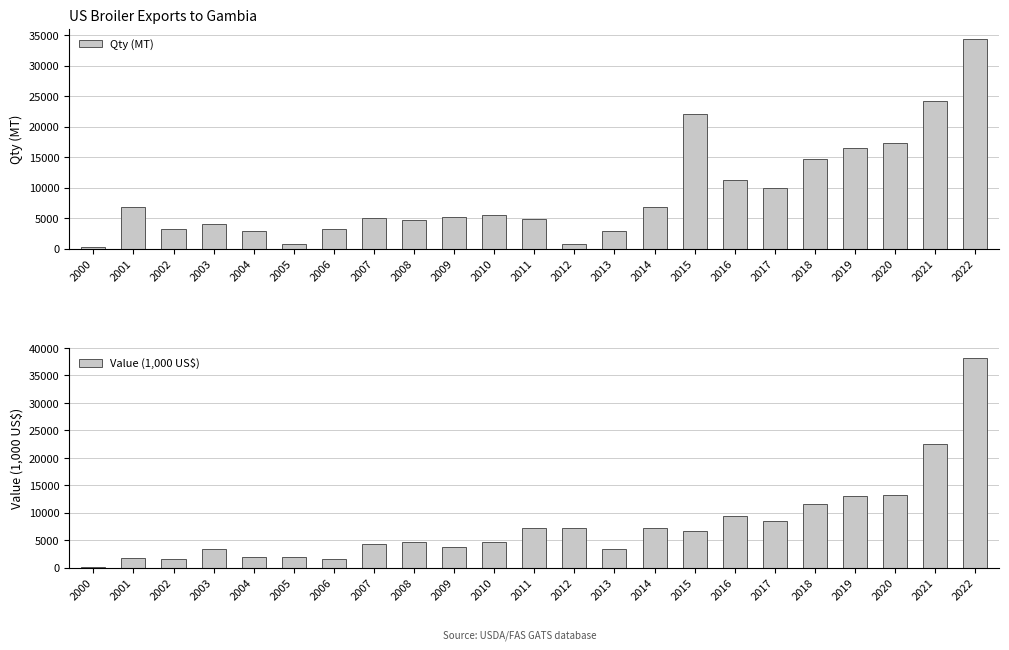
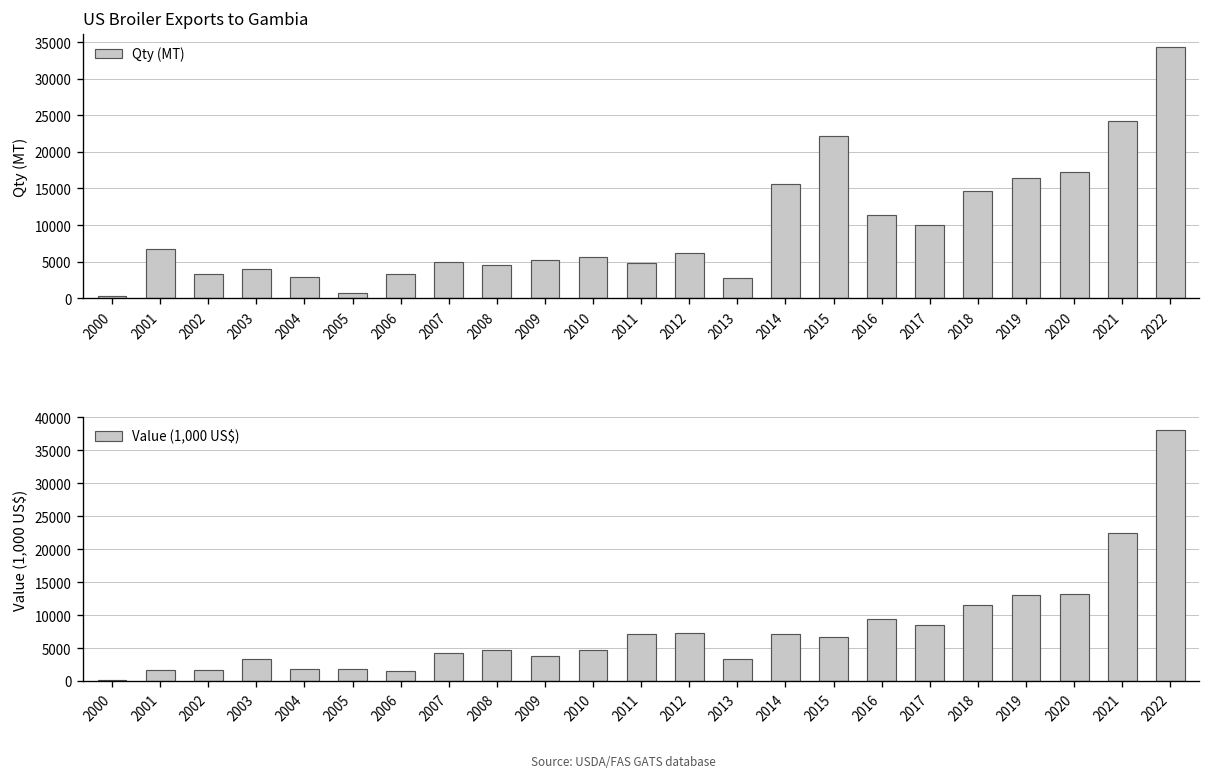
US Broiler Exports to Gambia, 2012: 1000 -> 6000
US Broiler Exports to Gambia, 2014: 7000 -> 16000
